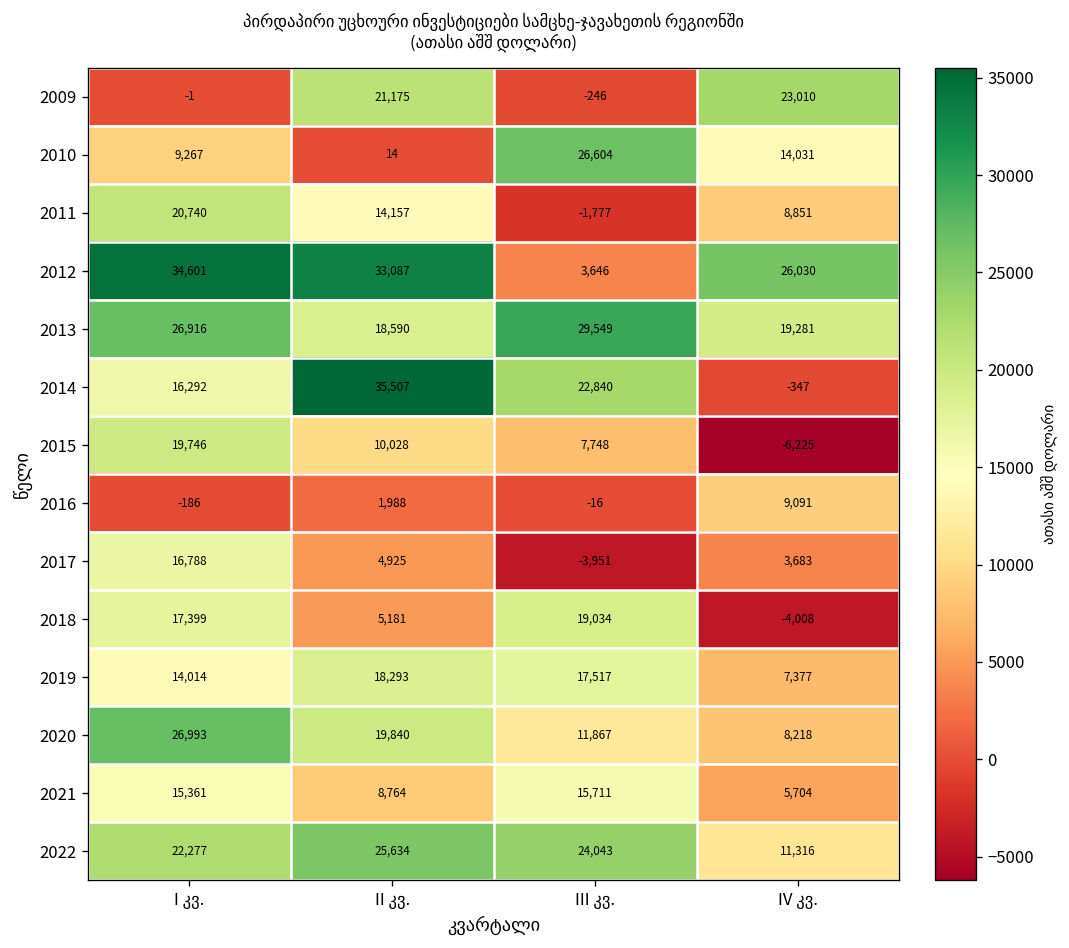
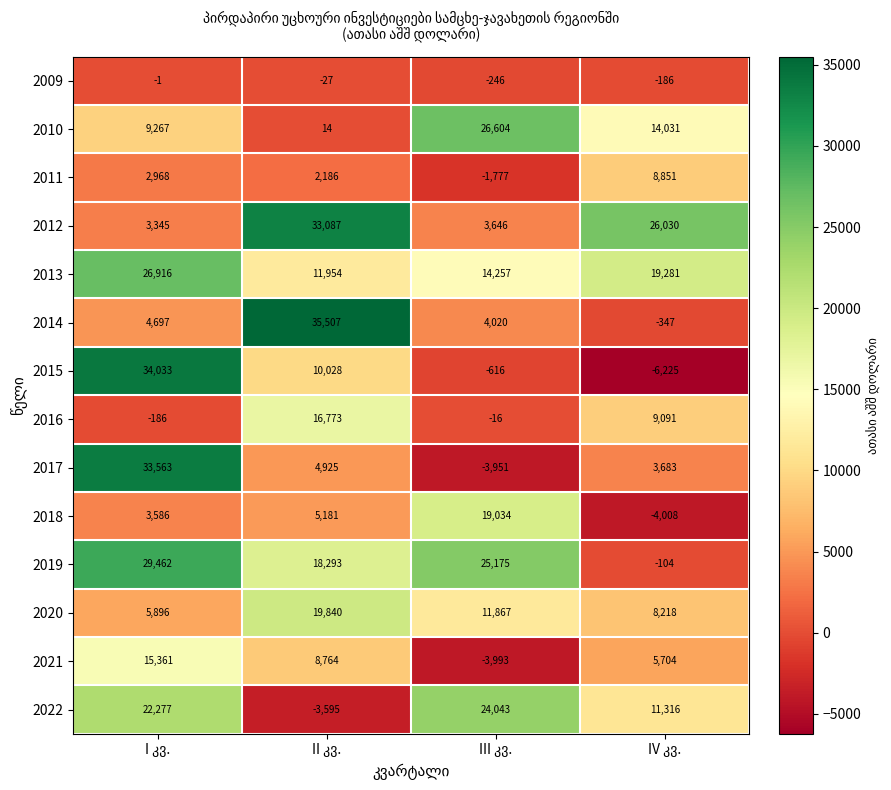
2009, II კვ.: 21,175 -> -27
2009, IV კვ.: 23,010 -> -186
2011, I კვ.: 20,740 -> 2,968
2011, II კვ.: 14,157 -> 2,186
2012, I კვ.: 34,601 -> 3,345
2013, II კვ.: 18,590 -> 11,954
2013, III კვ.: 29,549 -> 14,257
2014, I კვ.: 16,292 -> 4,697
2014, III კვ.: 22,840 -> 4,020
2015, I კვ.: 19,746 -> 34,033
2015, III კვ.: 7,748 -> -616
2016, II კვ.: 1,988 -> 16,773
2017, I კვ.: 16,788 -> 33,563
2018, I კვ.: 17,399 -> 3,586
2019, I კვ.: 14,014 -> 29,462
2019, III კვ.: 17,517 -> 25,175
2019, IV კვ.: 7,377 -> -104
2020, I კვ.: 26,993 -> 5,896
2021, III კვ.: 15,711 -> -3,993
2022, II კვ.: 25,634 -> -3,595
